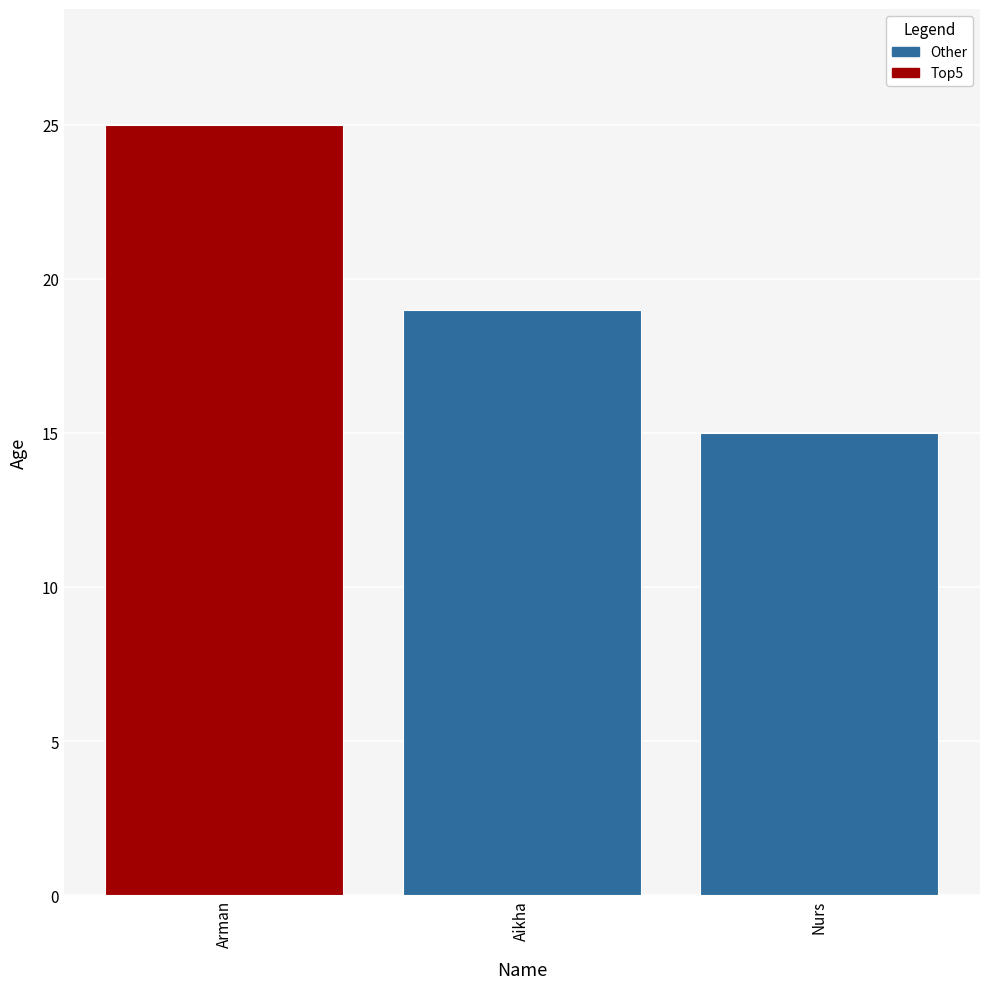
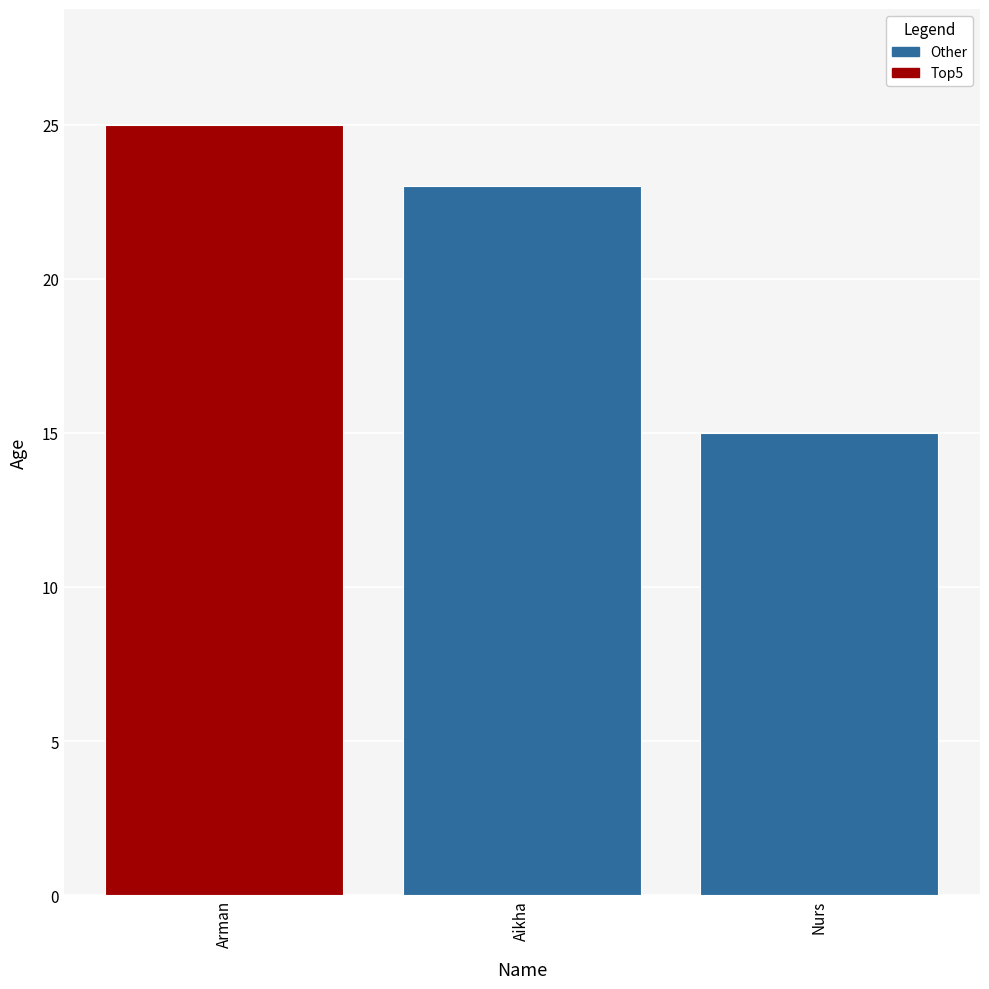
Aikha: 19 -> 23
